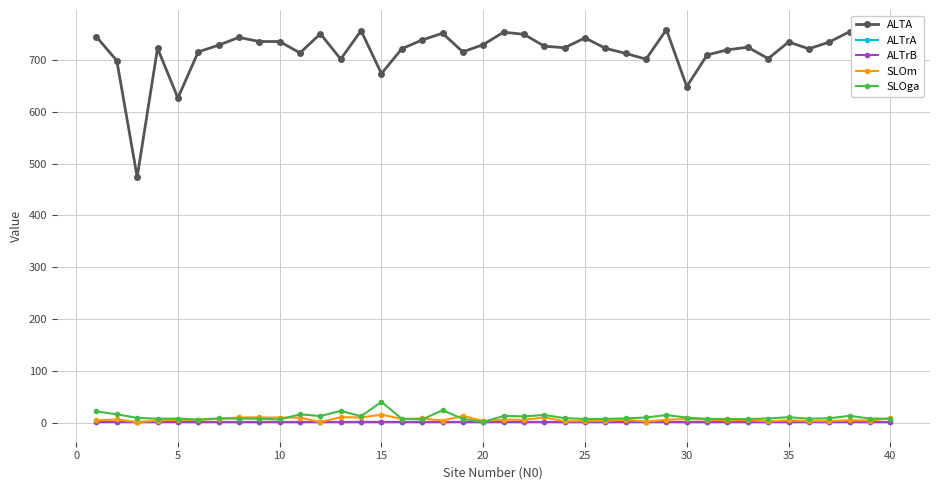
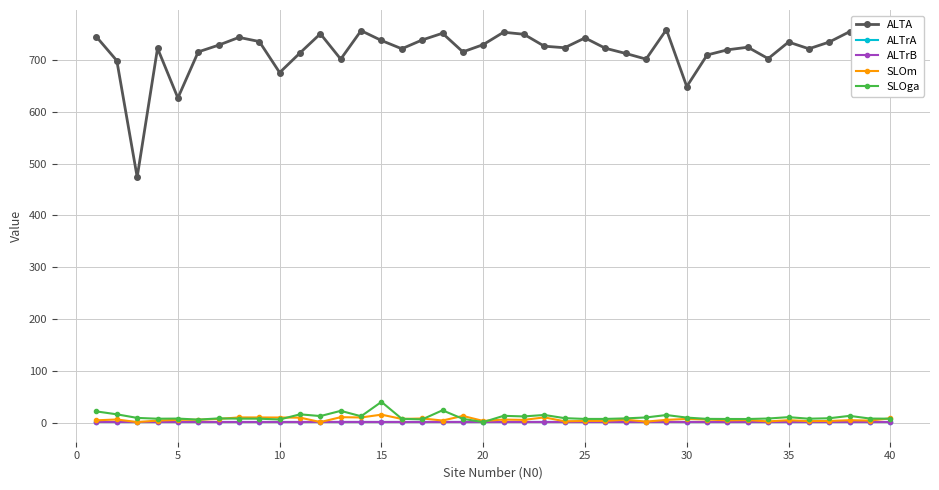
ALTA, 10: 740 -> 680
ALTA, 15: 670 -> 740
